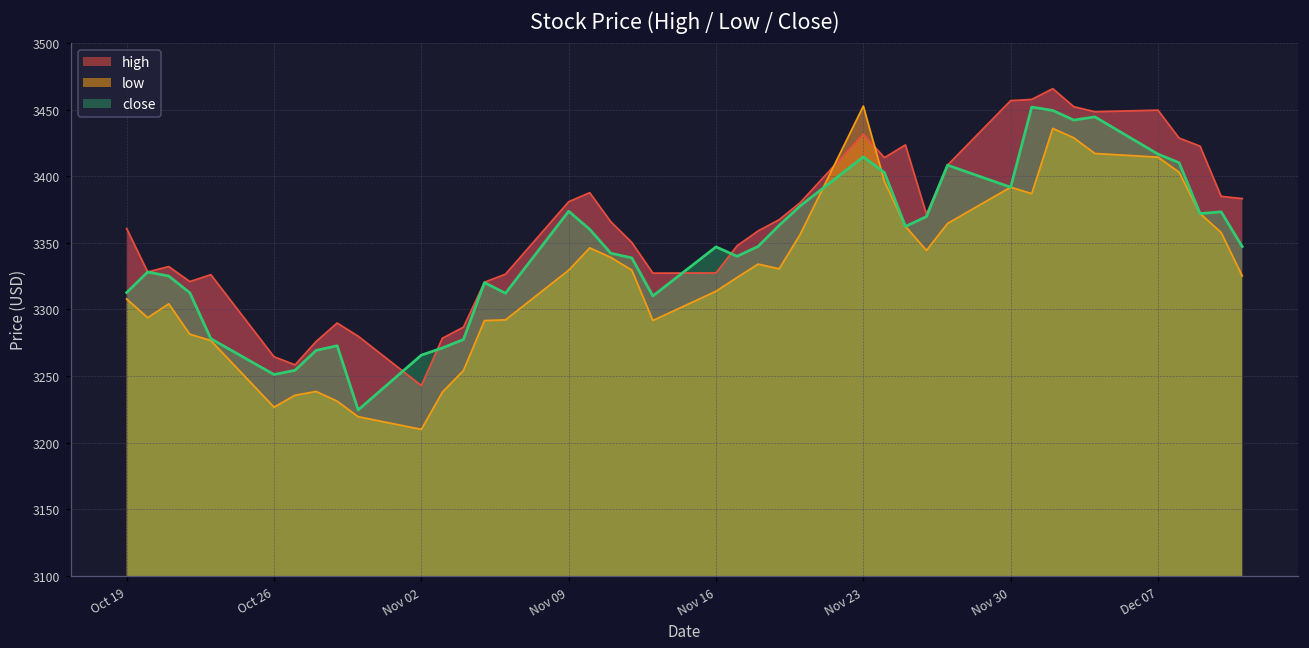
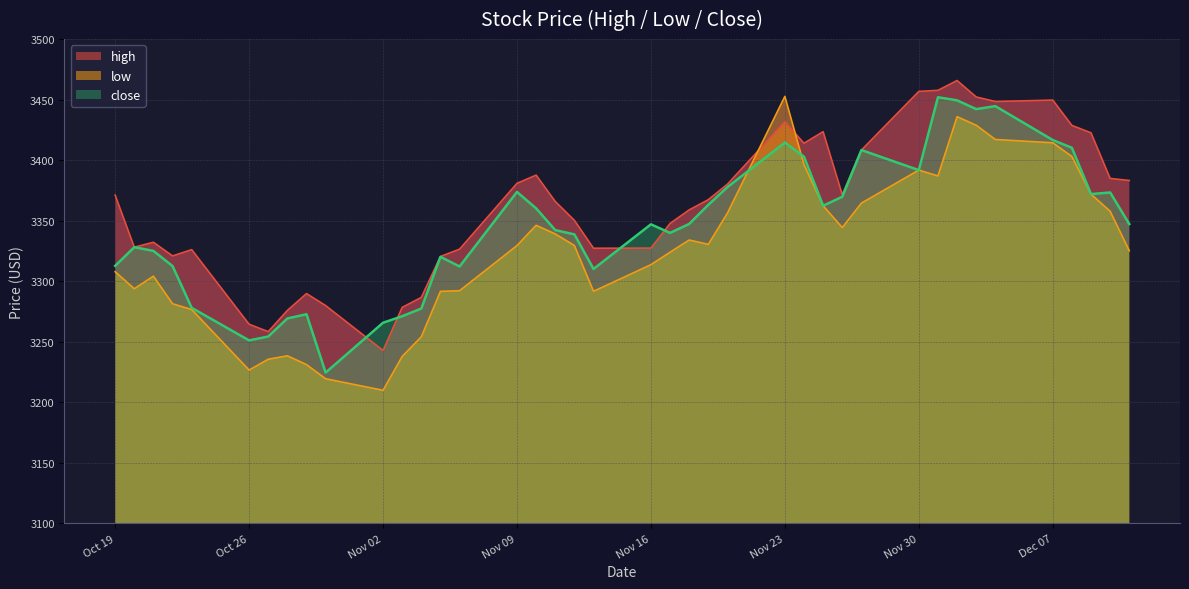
high, Oct 19: 3361 -> 3371
